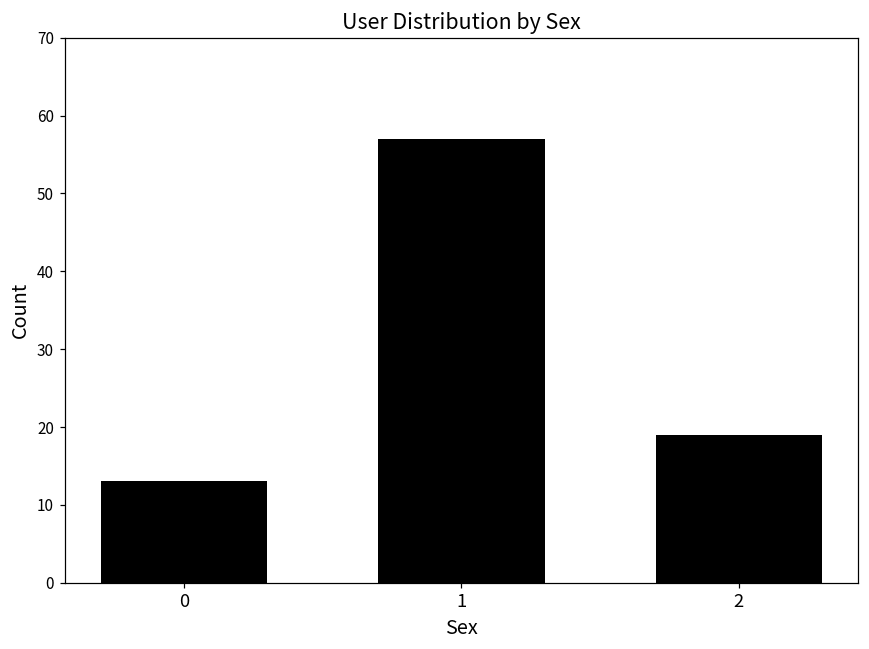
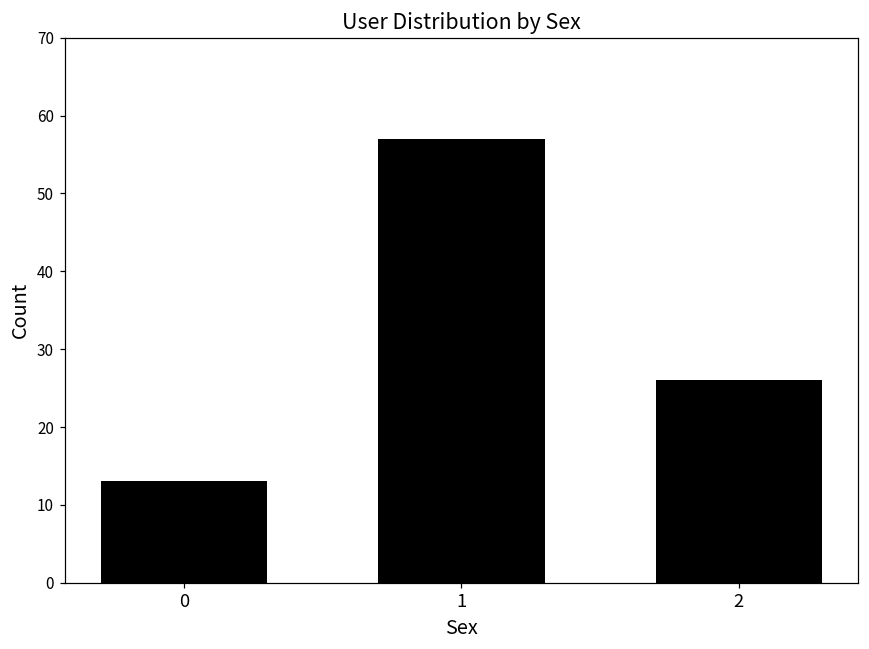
2: 19 -> 26
